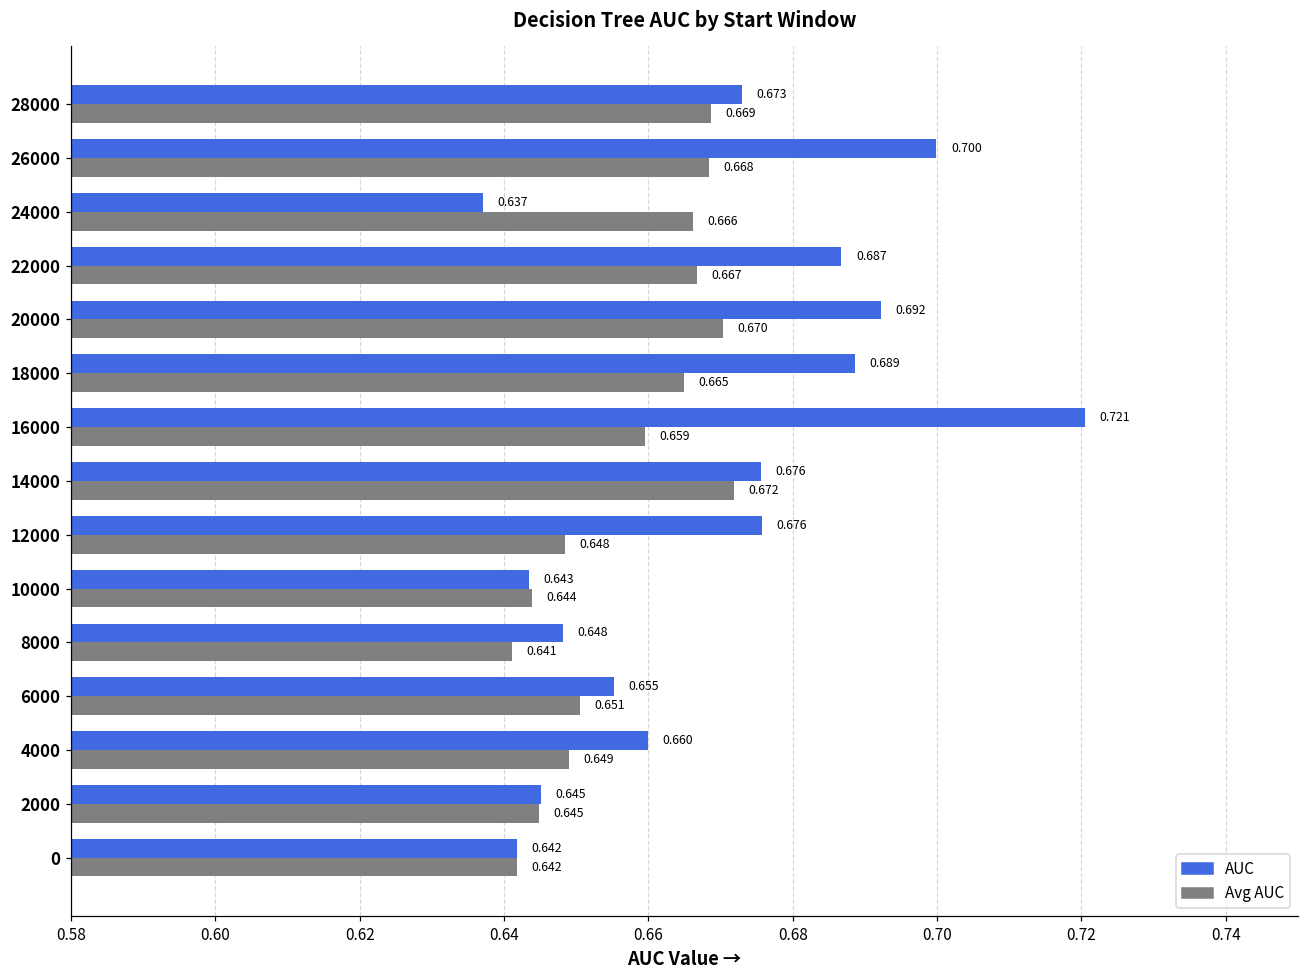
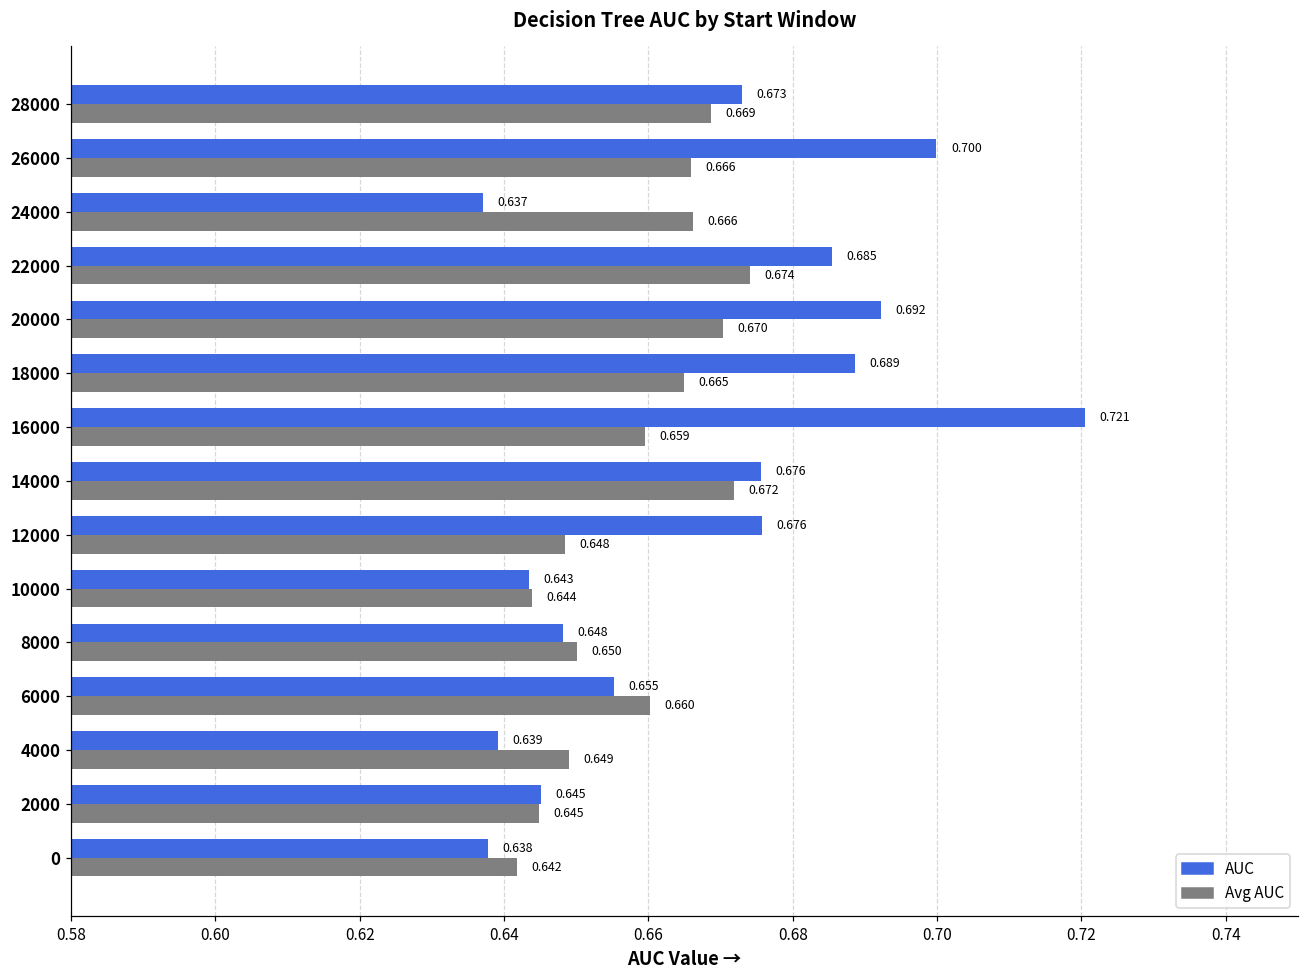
Avg AUC, 26000: 0.668 -> 0.666
AUC, 22000: 0.687 -> 0.685
Avg AUC, 22000: 0.667 -> 0.674
Avg AUC, 8000: 0.641 -> 0.650
Avg AUC, 6000: 0.651 -> 0.660
AUC, 4000: 0.660 -> 0.639
AUC, 0: 0.642 -> 0.638
